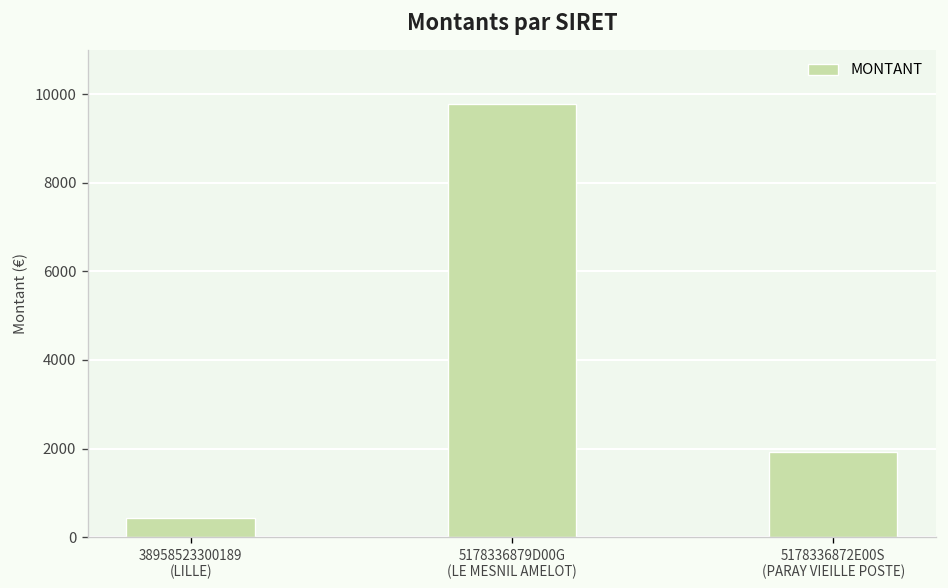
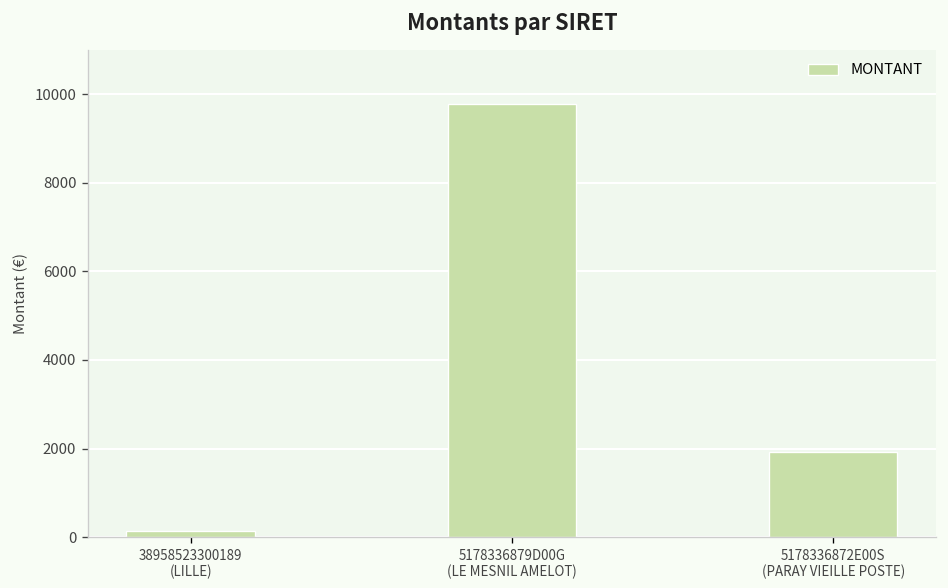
38958523300189 (LILLE): 400 -> 100
